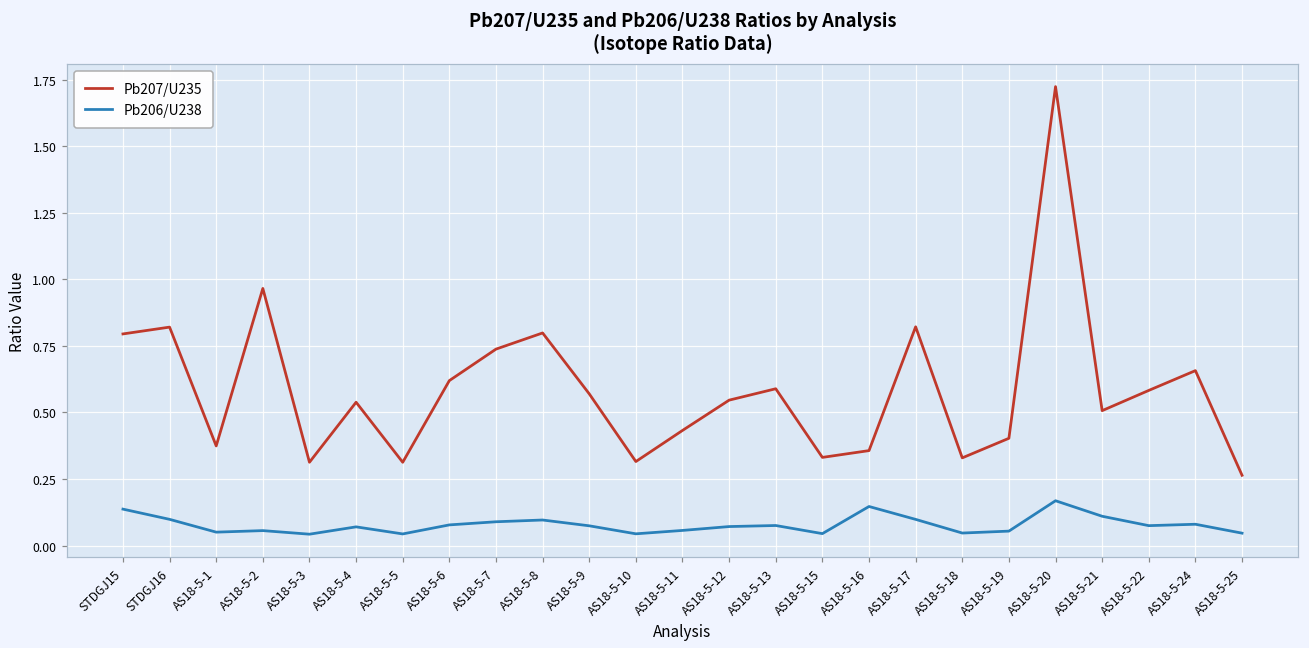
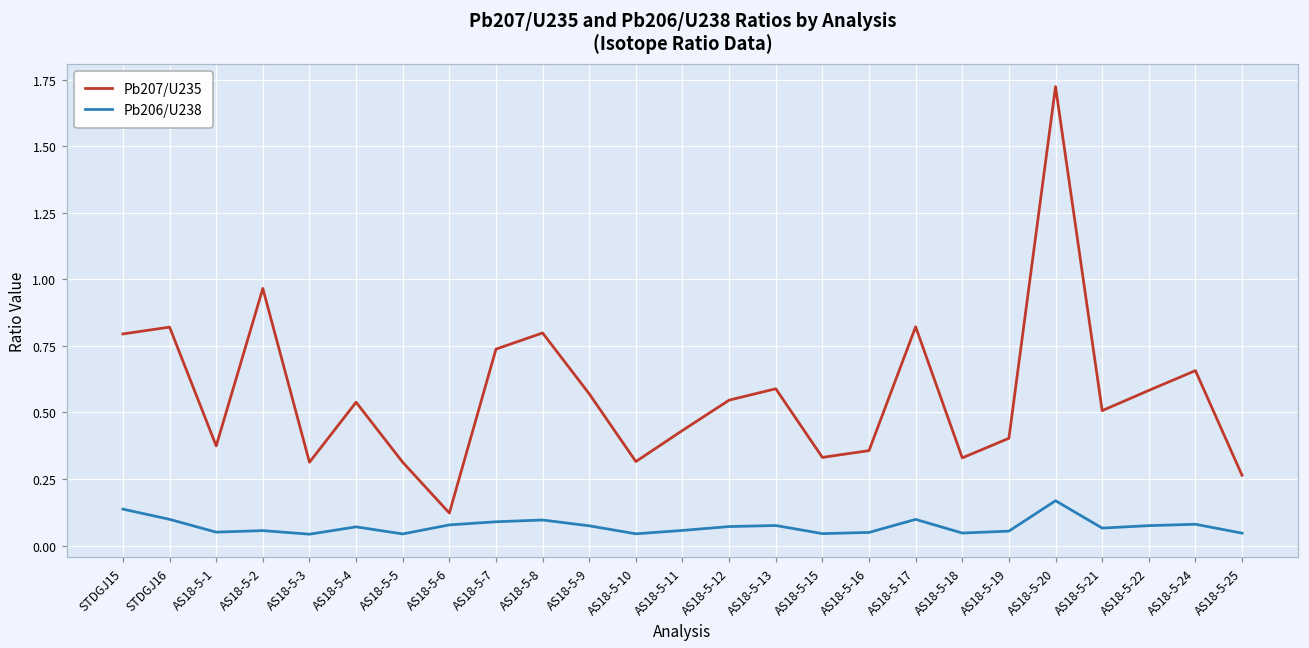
Pb207/U235, AS18-5-6: 0.62 -> 0.12
Pb206/U238, AS18-5-16: 0.15 -> 0.05
Pb206/U238, AS18-5-21: 0.11 -> 0.07
